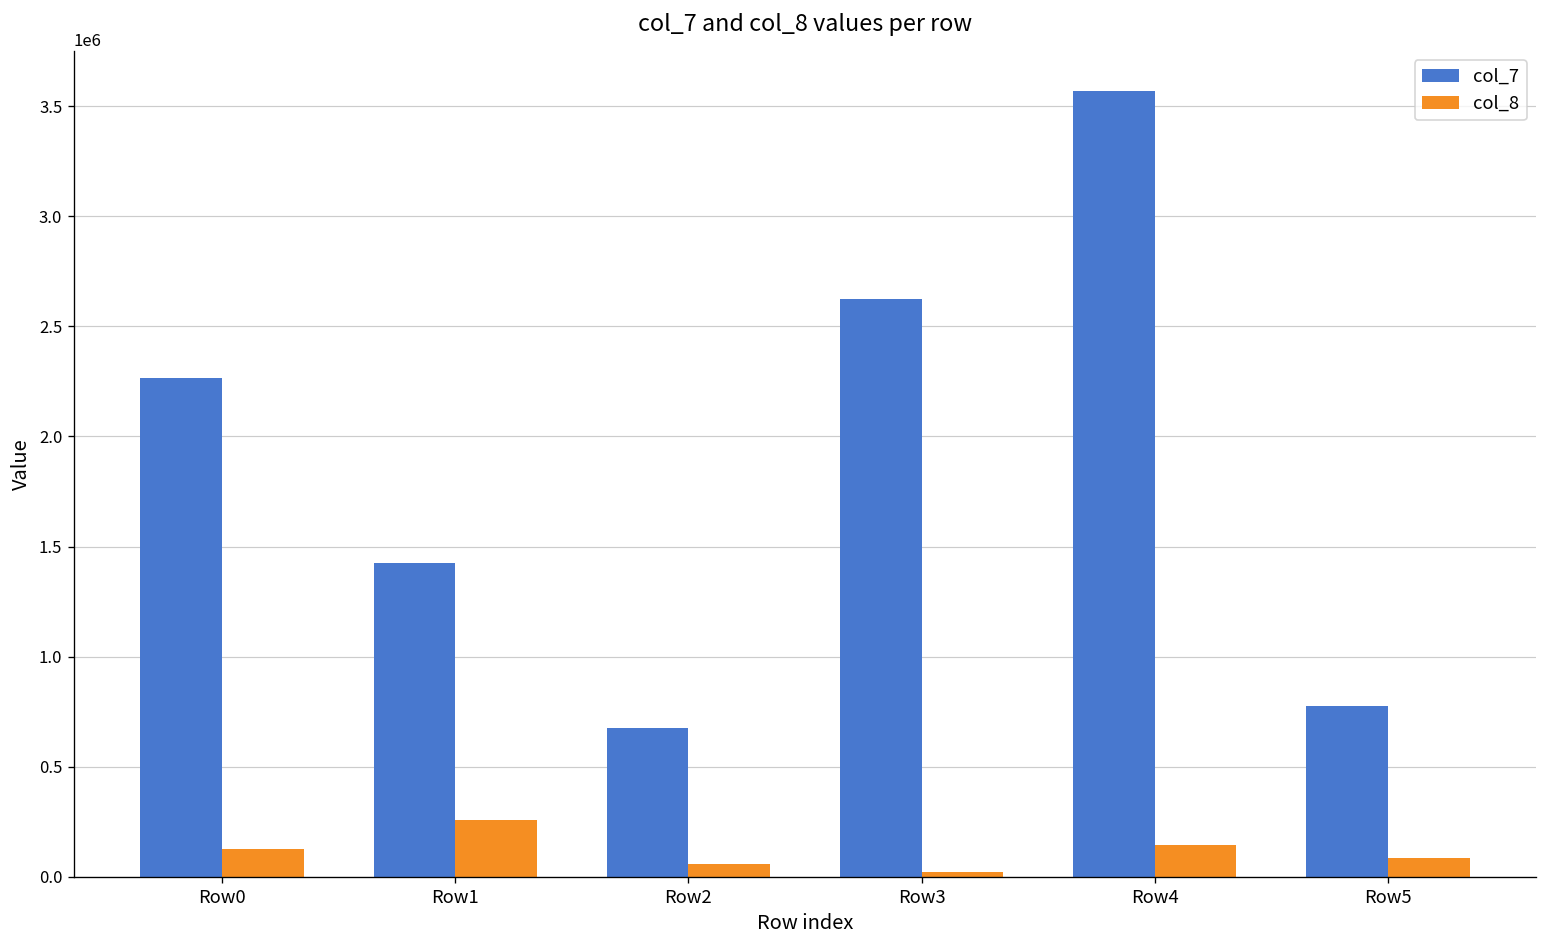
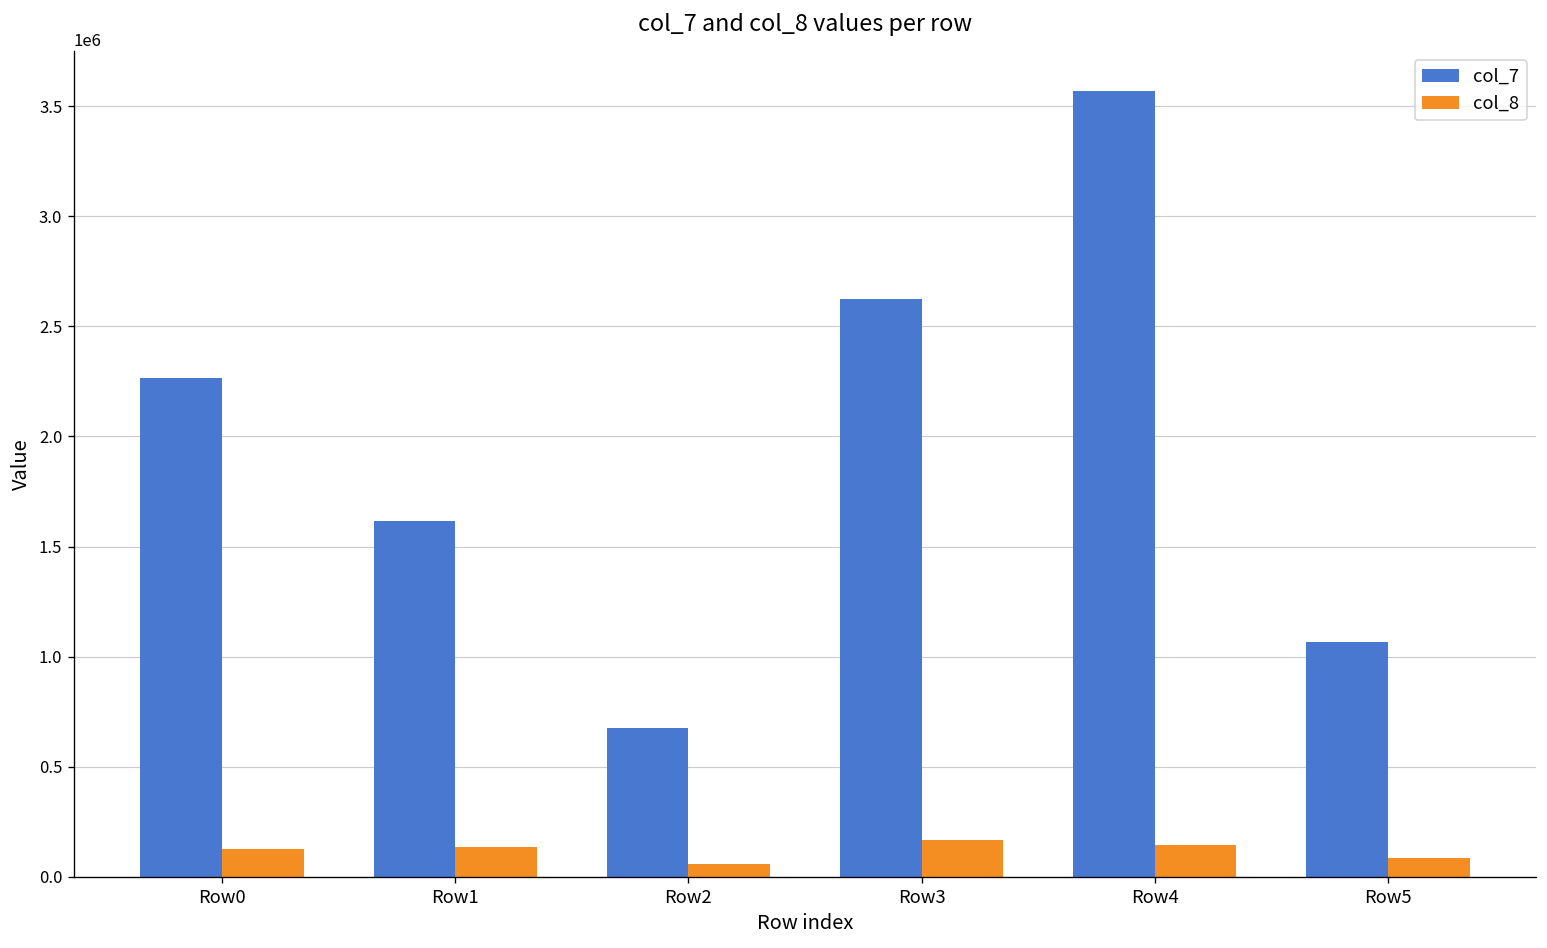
col_7, Row1: 1430000 -> 1610000
col_8, Row1: 260000 -> 140000
col_8, Row3: 20000 -> 170000
col_7, Row5: 770000 -> 1060000
